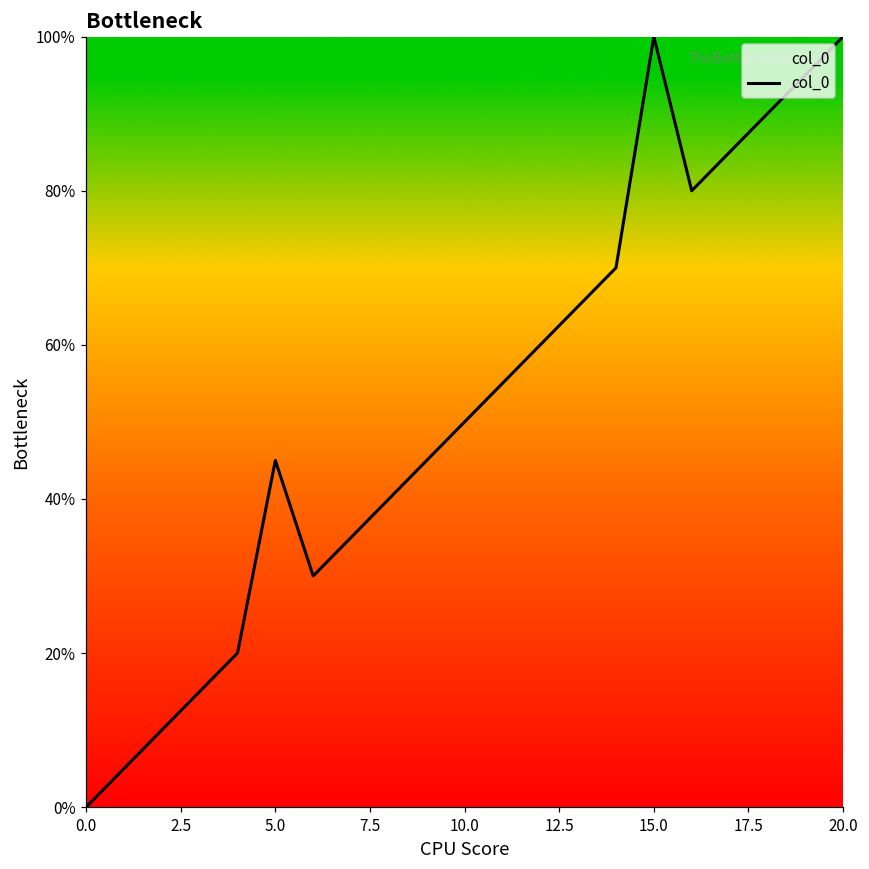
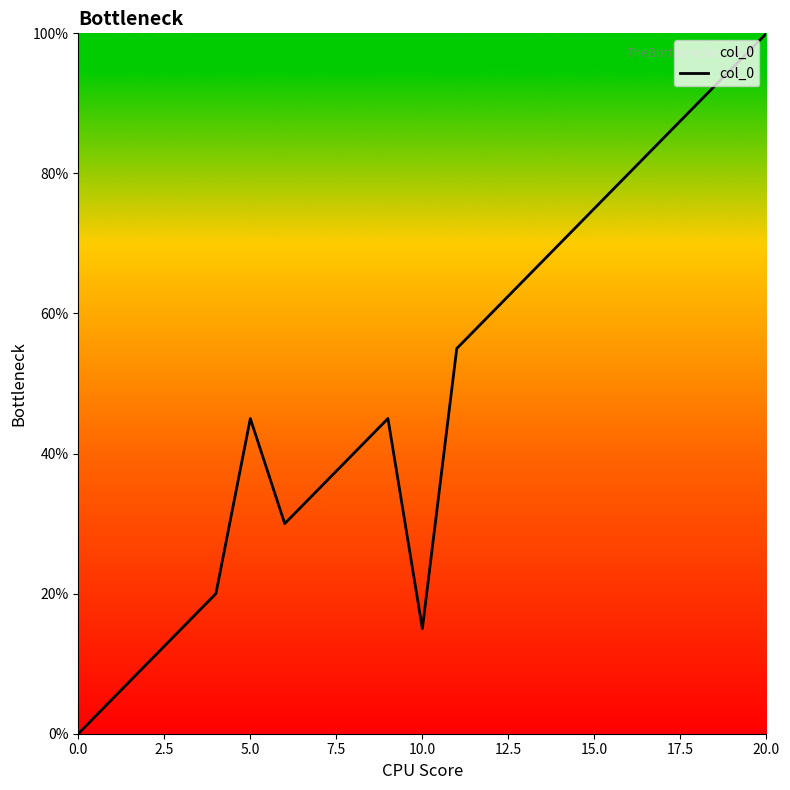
10.0: 50% -> 15%
15.0: 100% -> 75%
